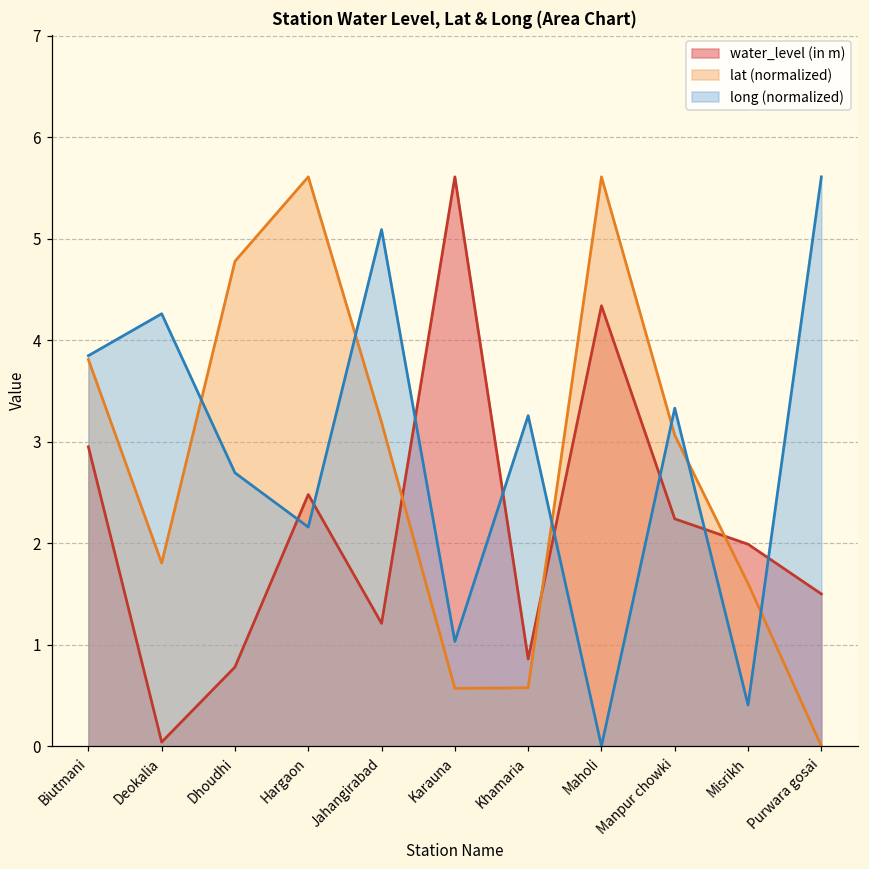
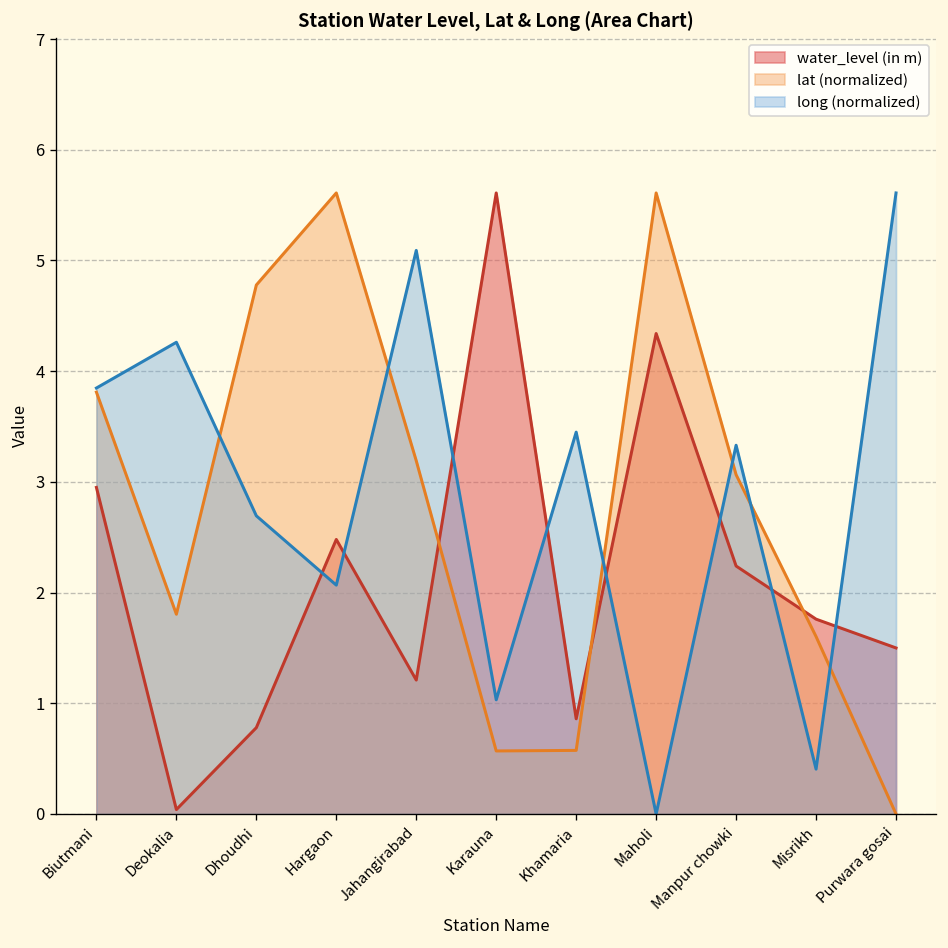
long (normalized), Hargaon: 2.2 -> 2.1
long (normalized), Khamaria: 3.3 -> 3.4
water_level (in m), Misrikh: 2.0 -> 1.8
